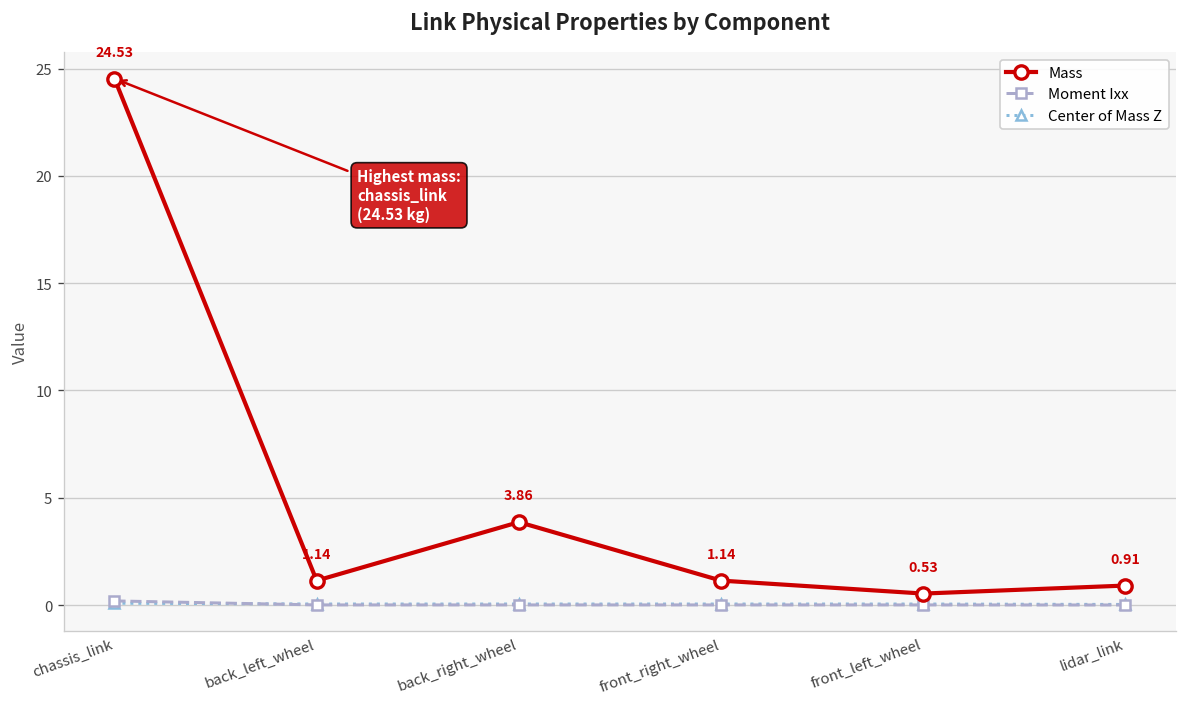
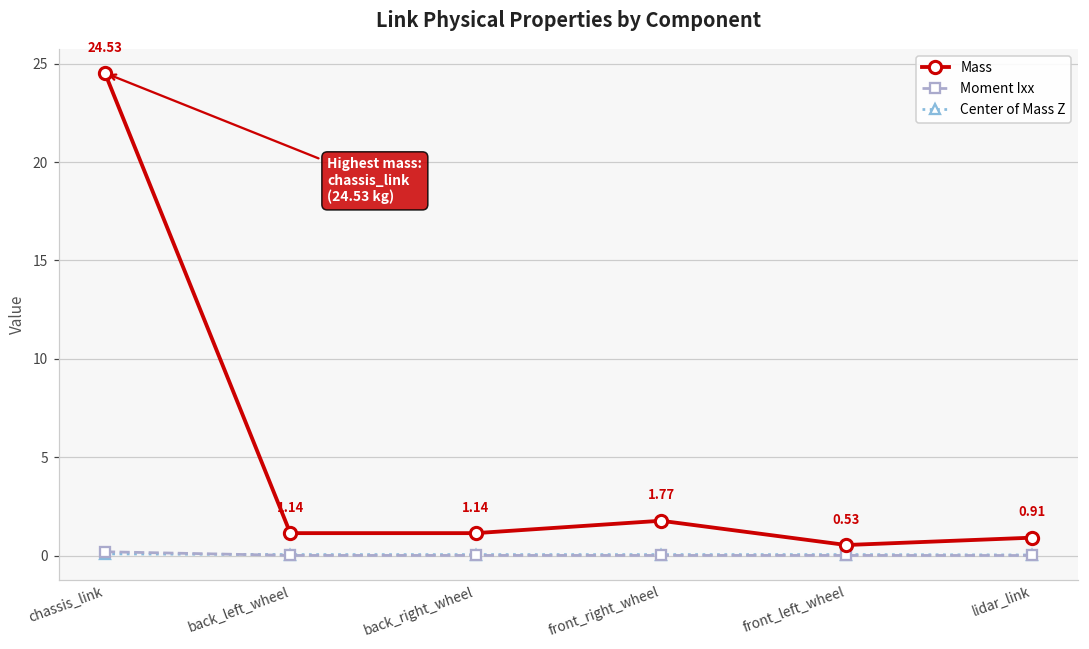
Mass, back_right_wheel: 3.86 -> 1.14
Mass, front_right_wheel: 1.14 -> 1.77
